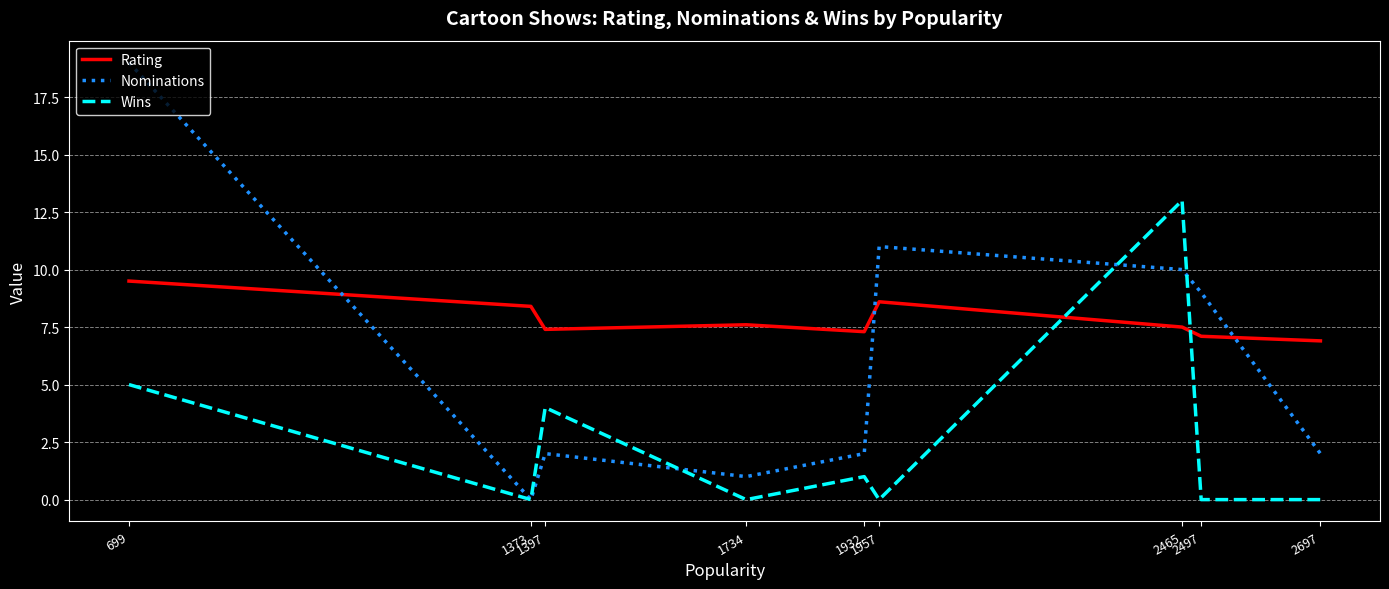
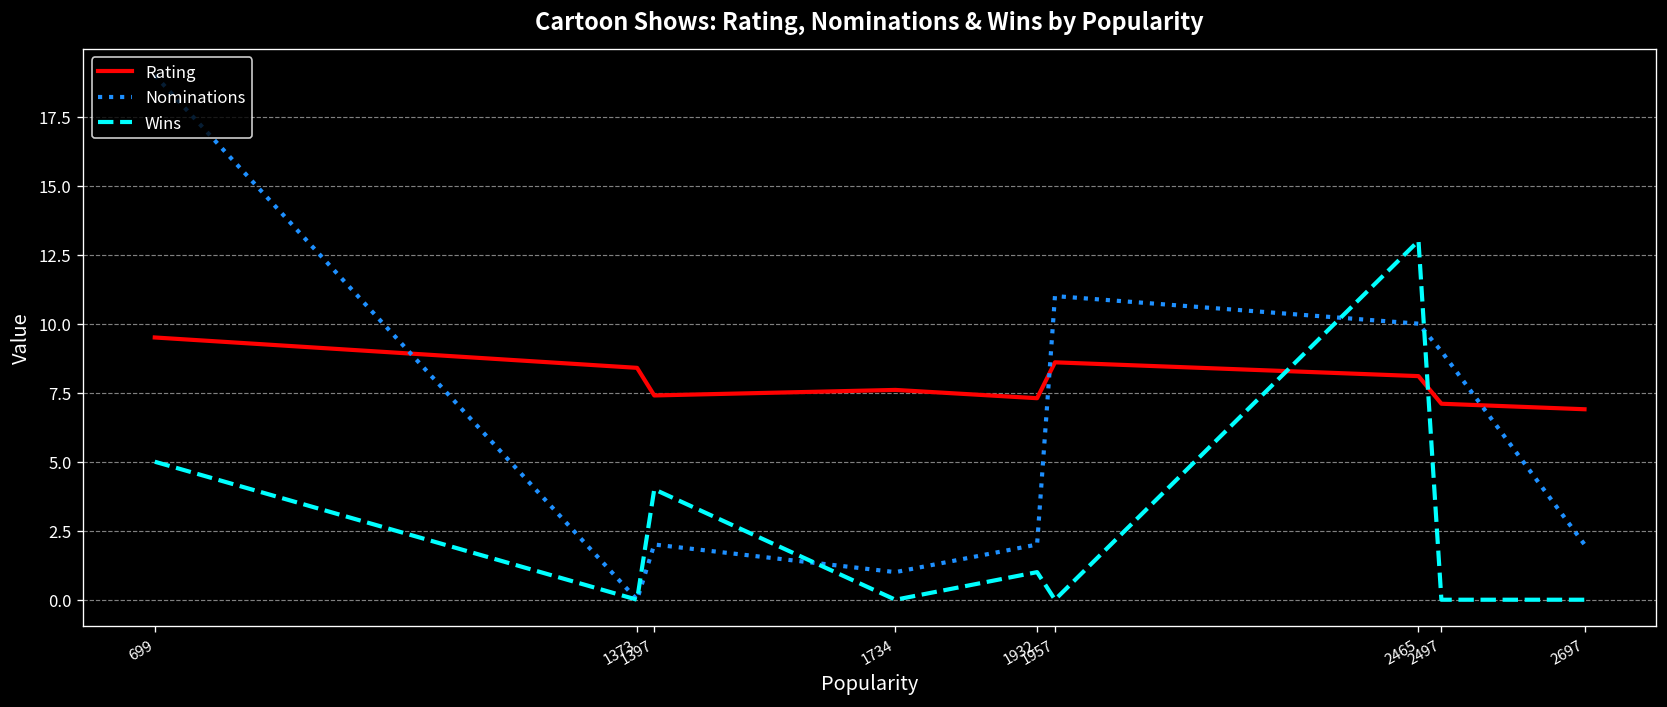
Rating, 2465: 7.5 -> 8.1
